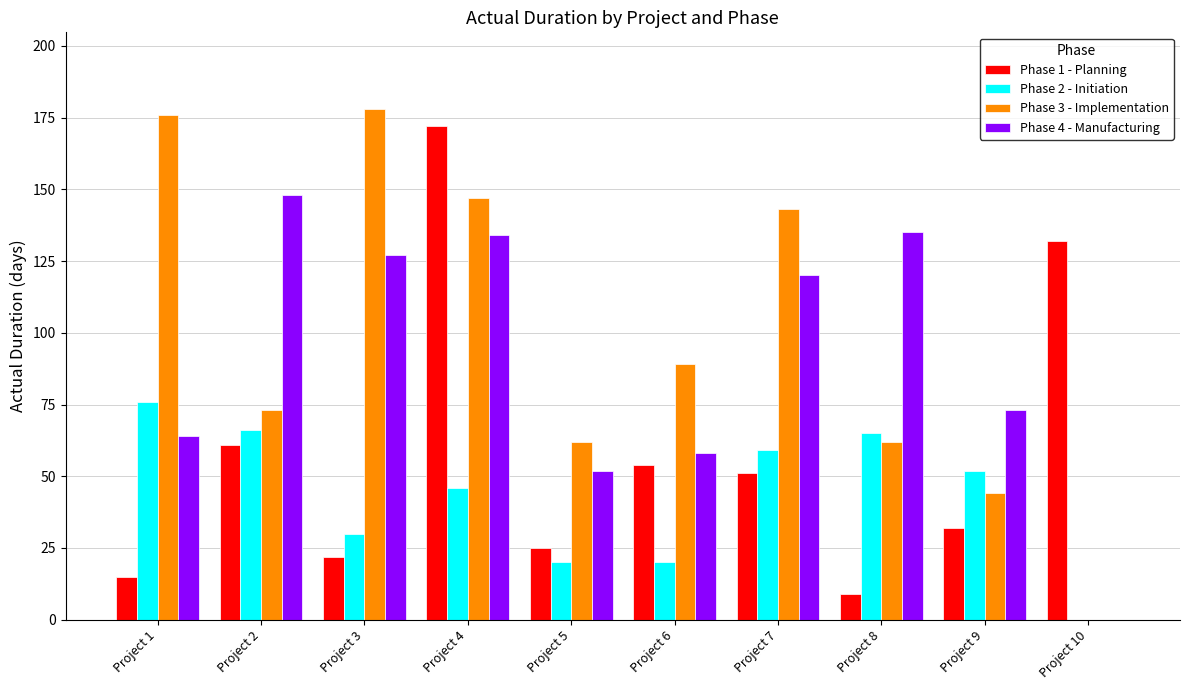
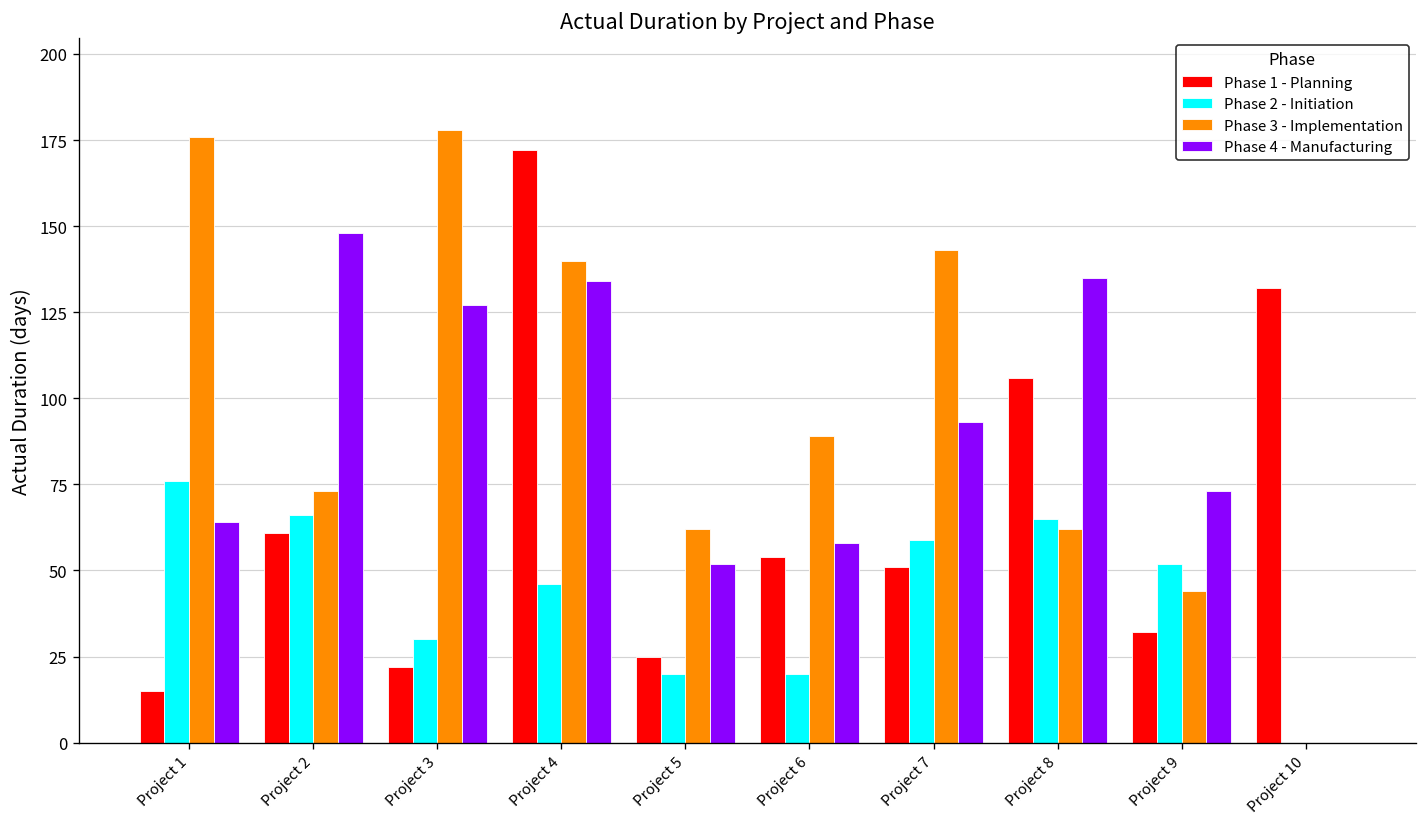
Phase 3 - Implementation, Project 4: 147 -> 140
Phase 4 - Manufacturing, Project 7: 120 -> 93
Phase 1 - Planning, Project 8: 9 -> 106
